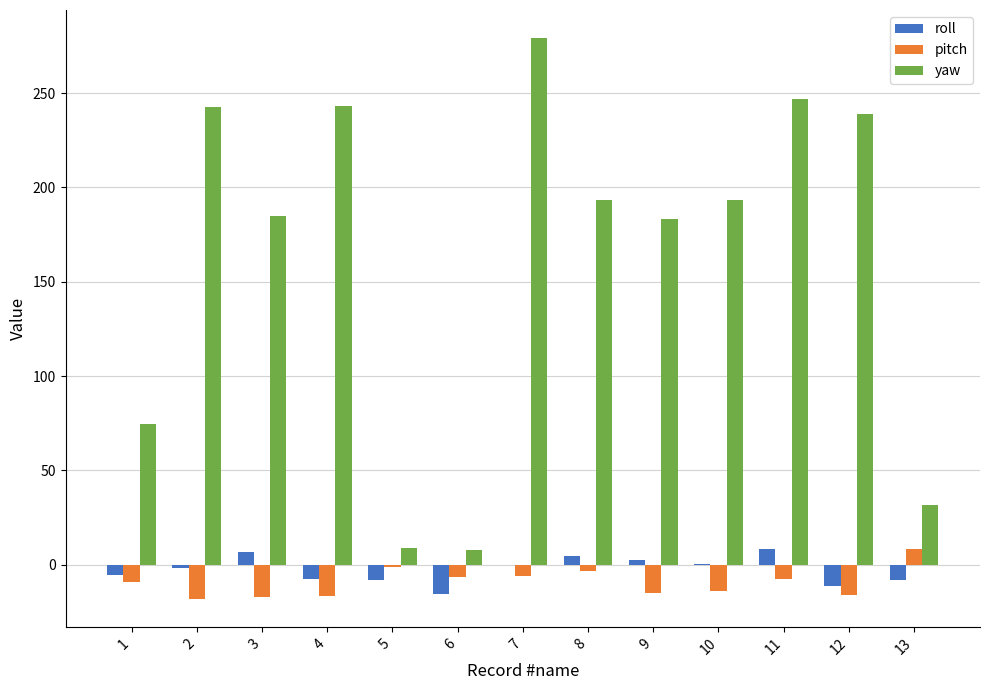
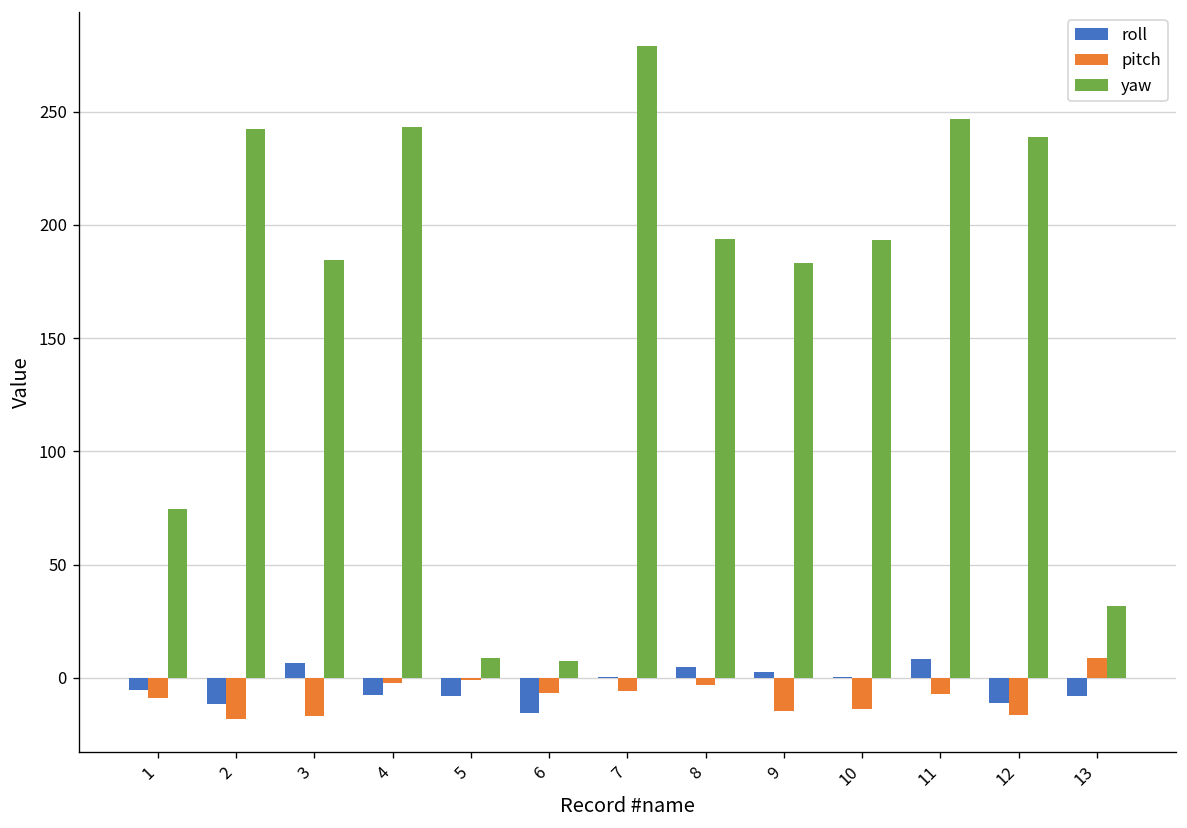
roll, 2: -2 -> -11
pitch, 4: -17 -> -2
